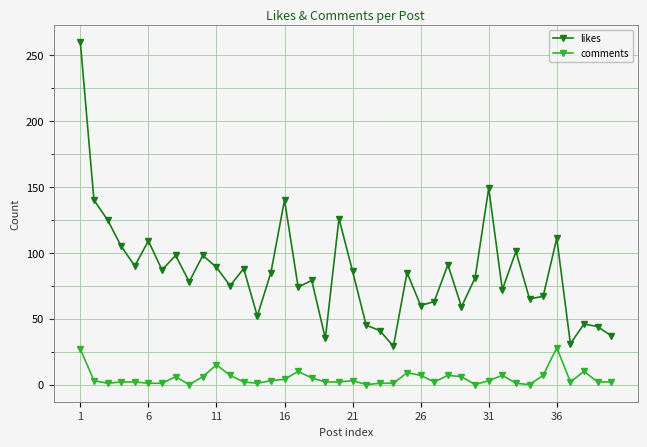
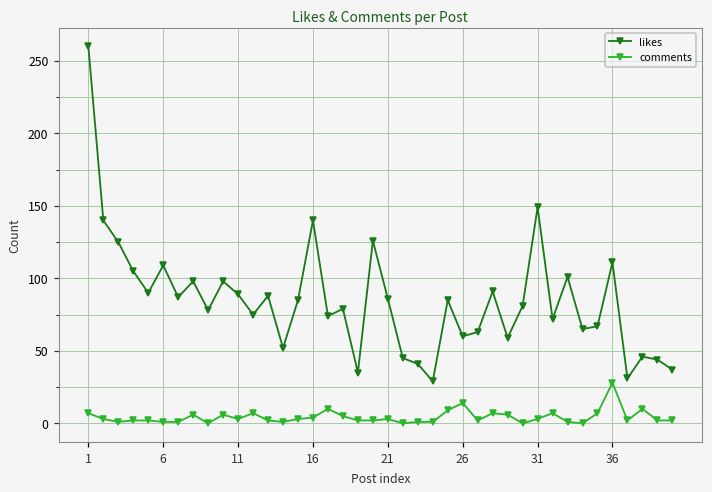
comments, 1: 27 -> 7
comments, 11: 15 -> 3
comments, 26: 7 -> 14
